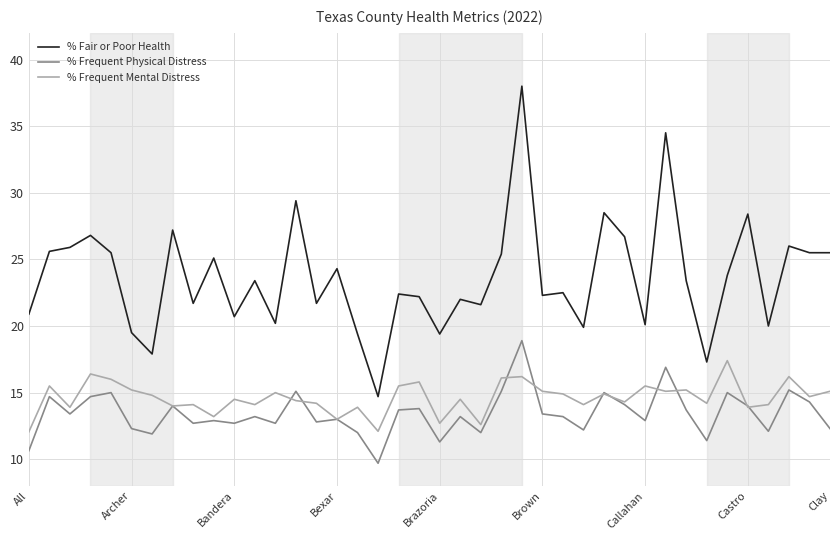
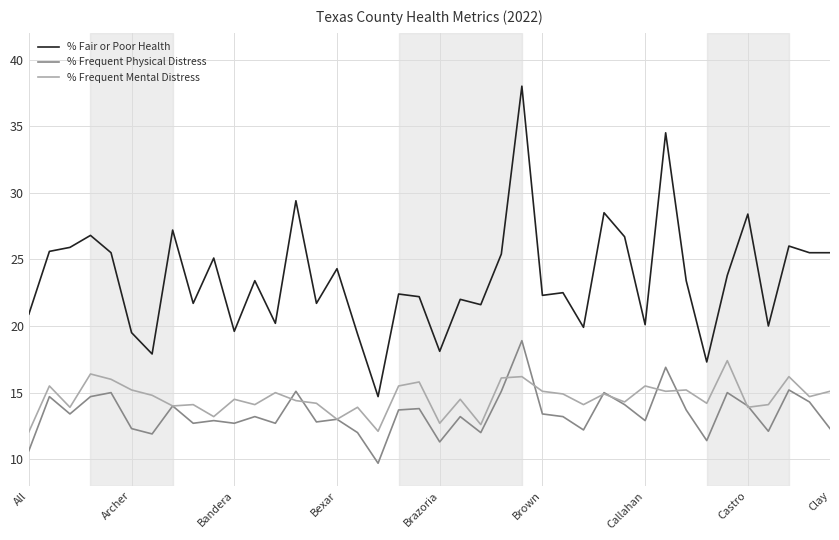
% Fair or Poor Health, Bandera: 20.7 -> 19.6
% Fair or Poor Health, Brazoria: 19.4 -> 18.1
